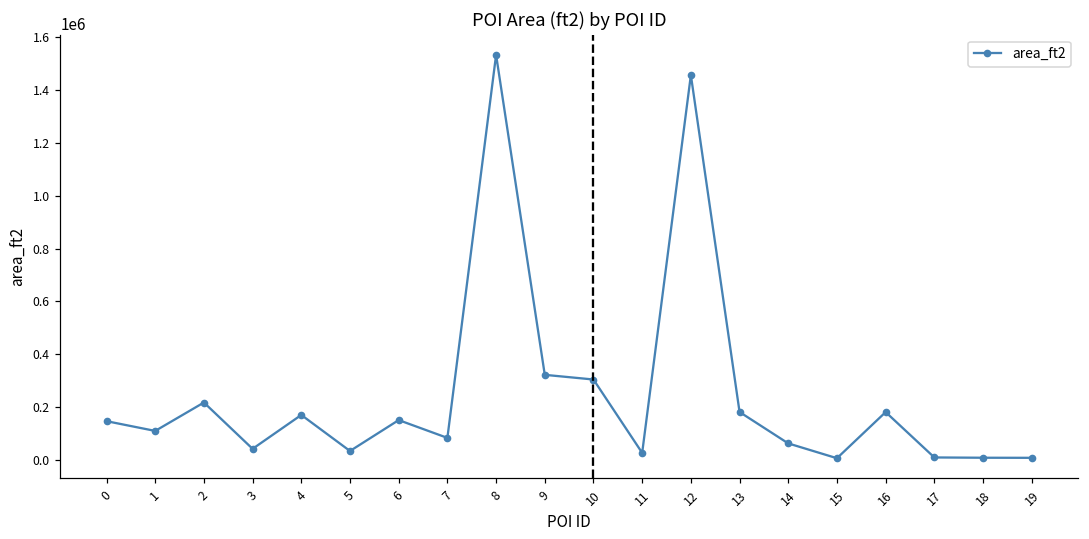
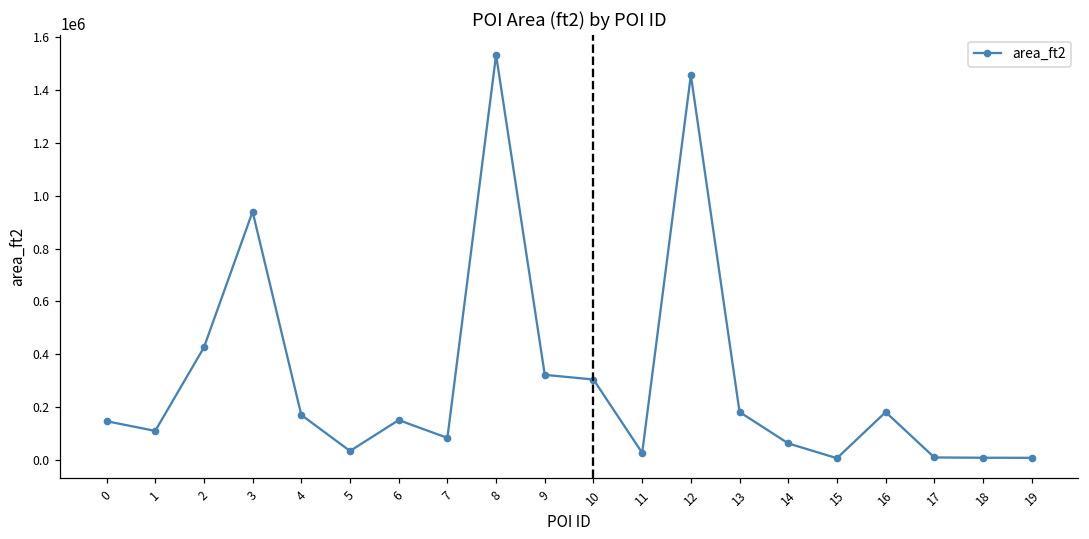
2: 220000 -> 430000
3: 40000 -> 940000
